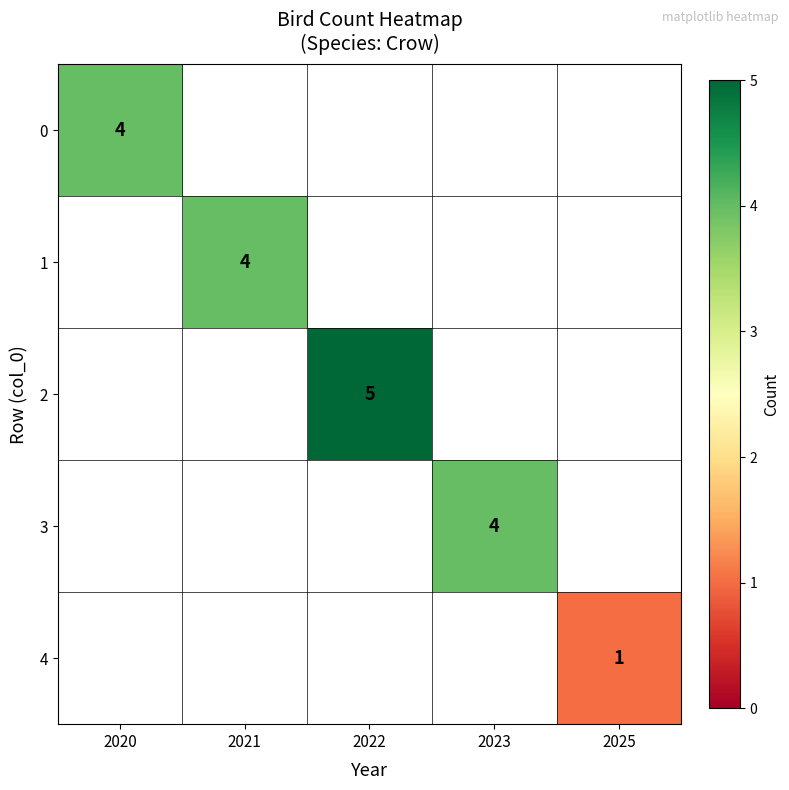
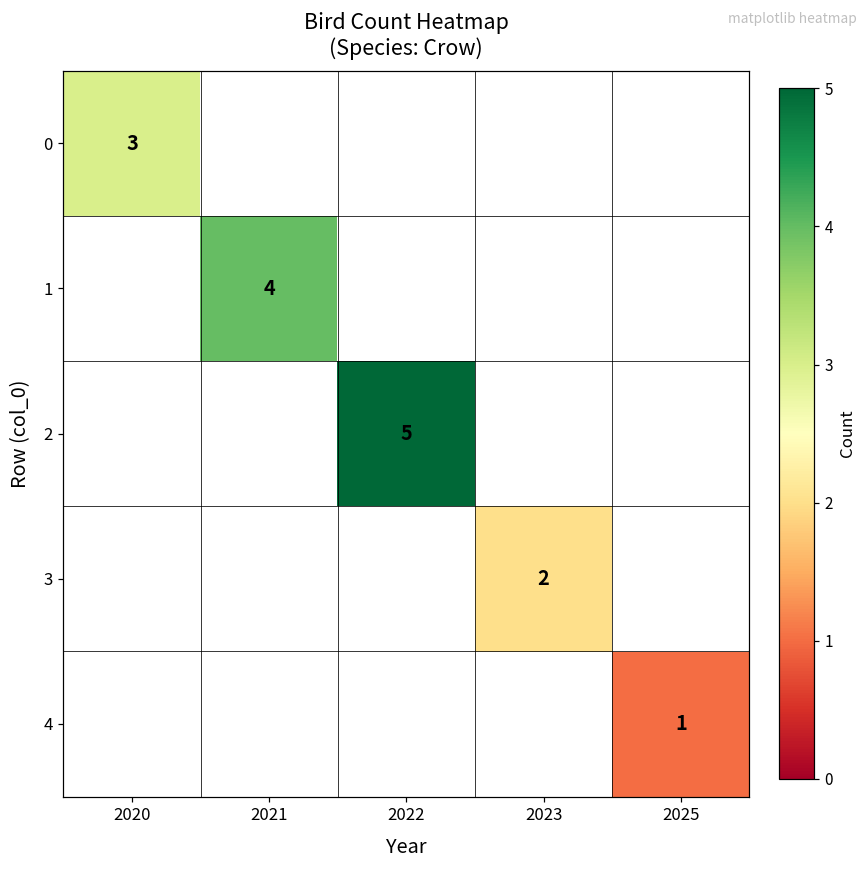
0, 2020: 4 -> 3
3, 2023: 4 -> 2
